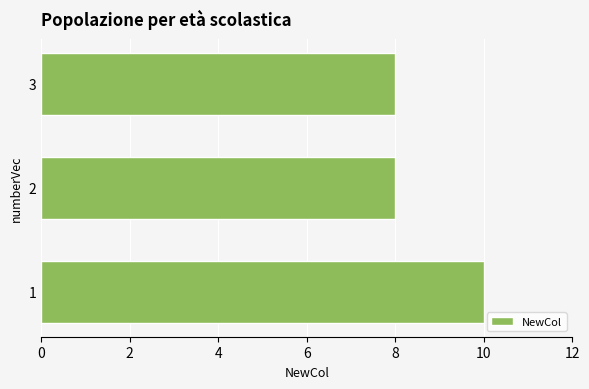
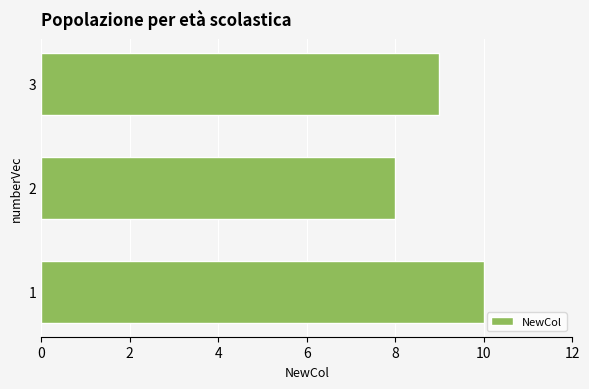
3: 8 -> 9
